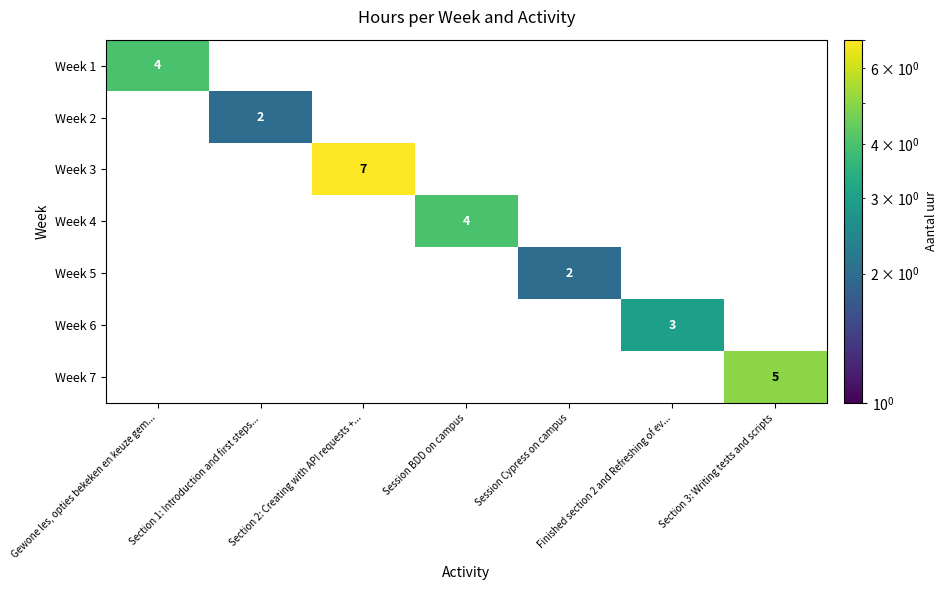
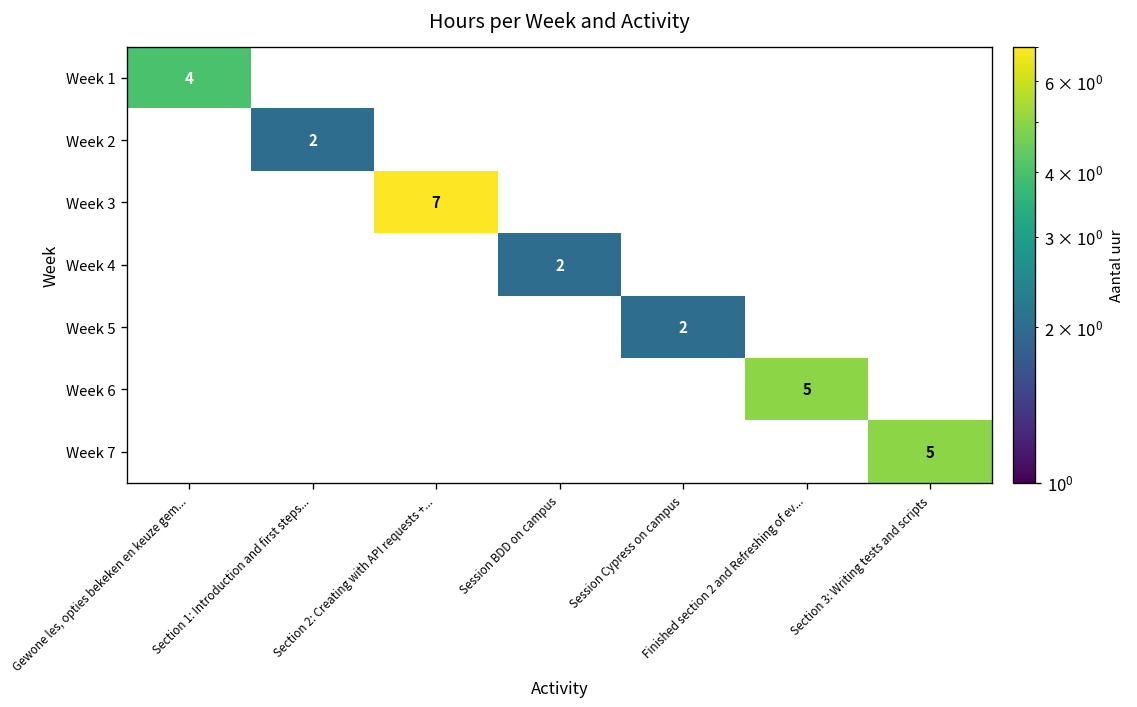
Week 4, Session BDD on campus: 4 -> 2
Week 6, Finished section 2 and Refreshing of ev...: 3 -> 5
